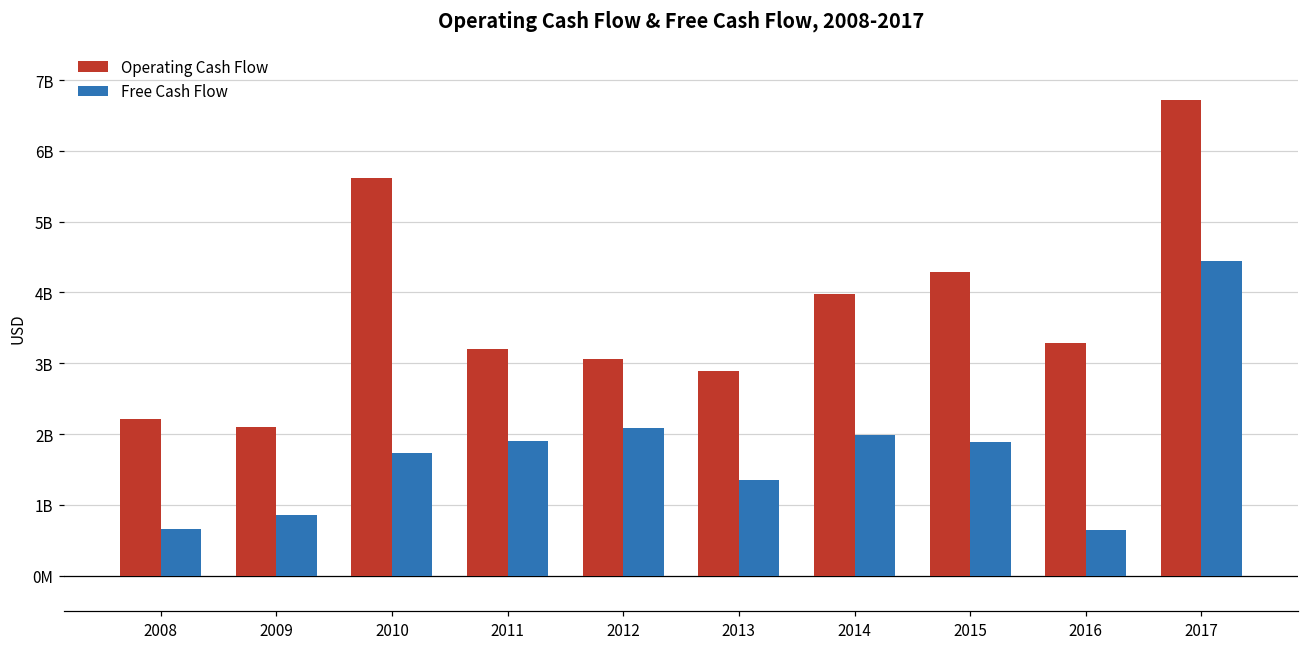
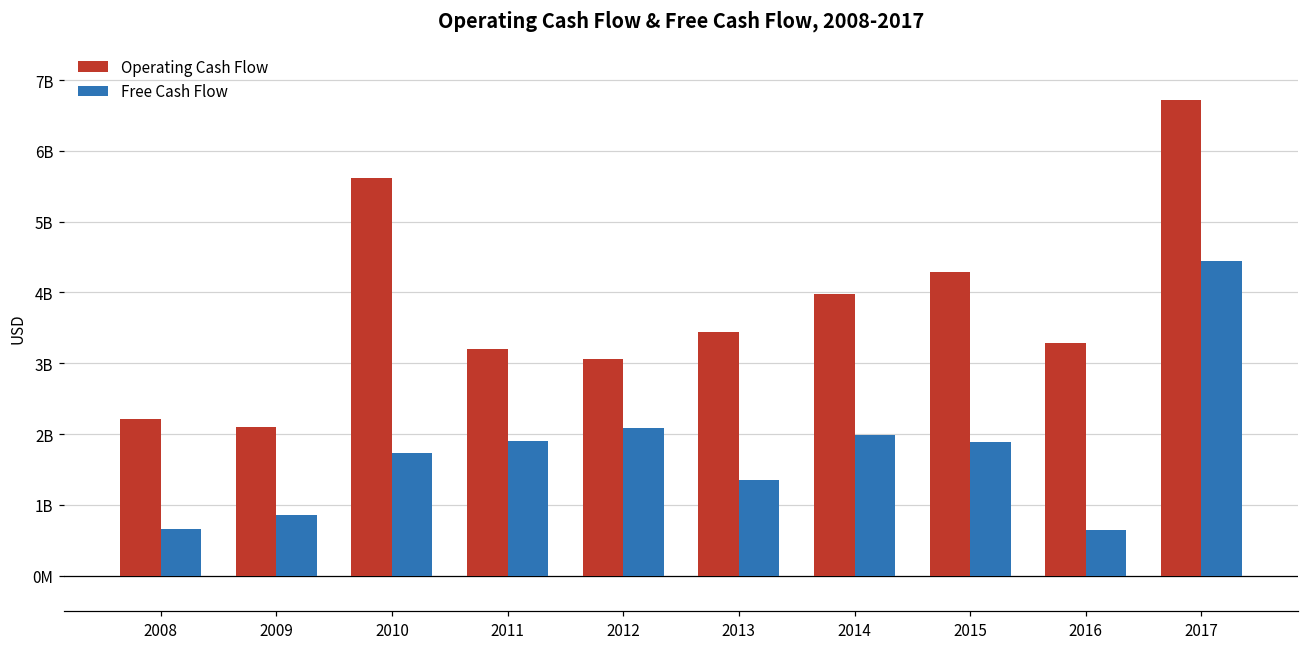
Operating Cash Flow, 2013: 2900000000 -> 3400000000
